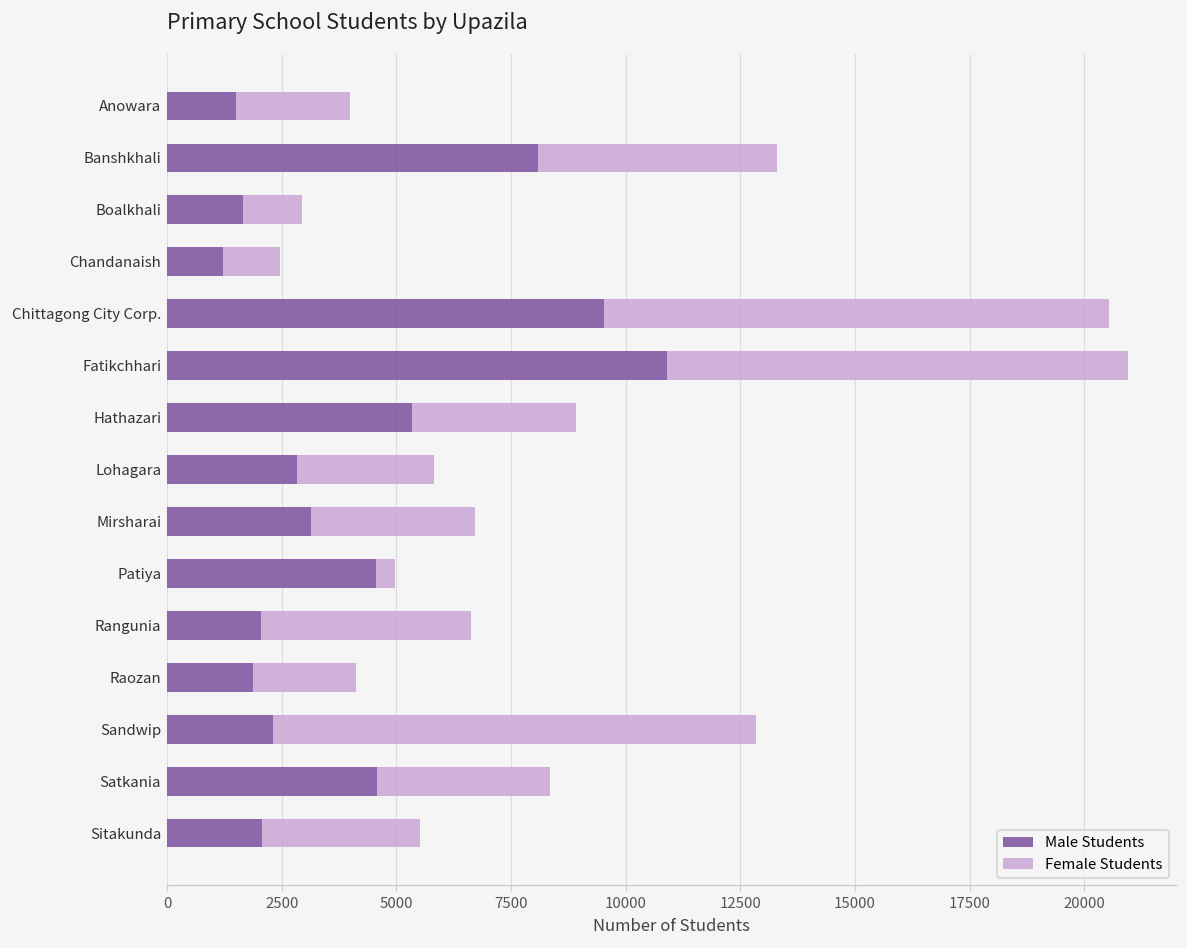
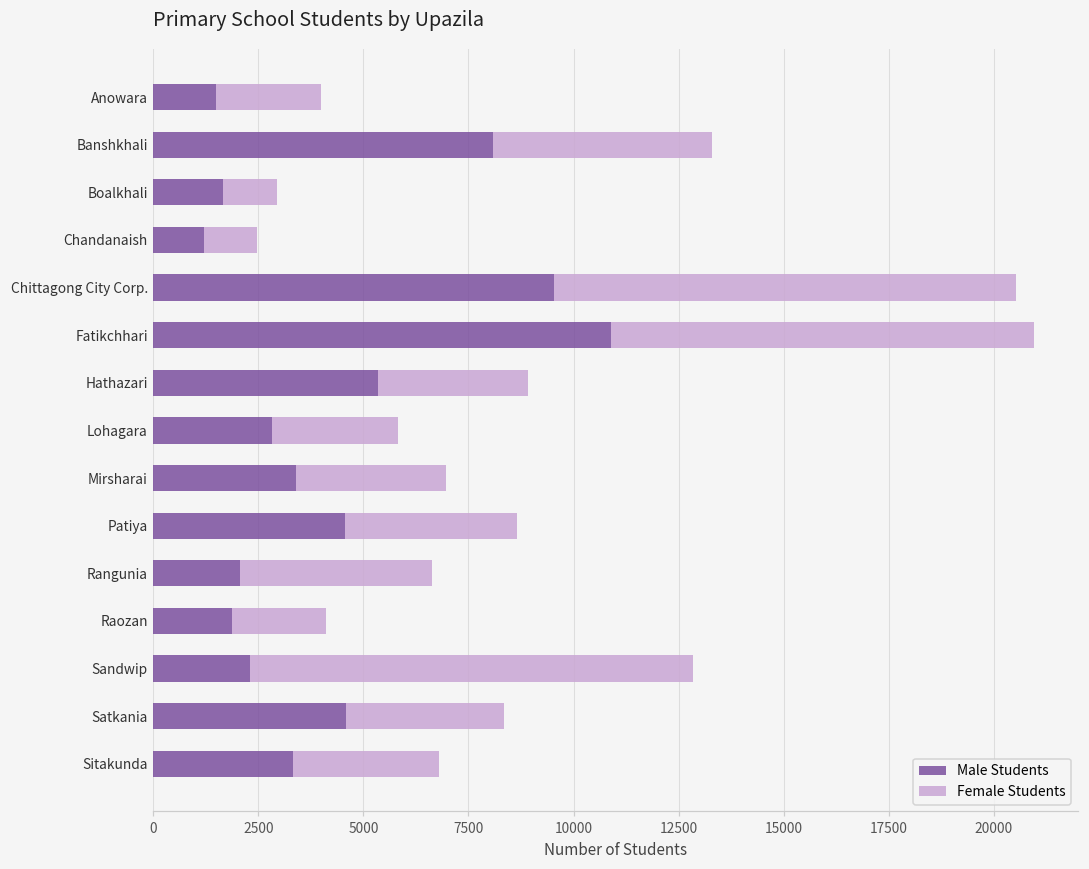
Male Students, Mirsharai: 3100 -> 3400
Female Students, Patiya: 400 -> 4100
Male Students, Sitakunda: 2100 -> 3300
